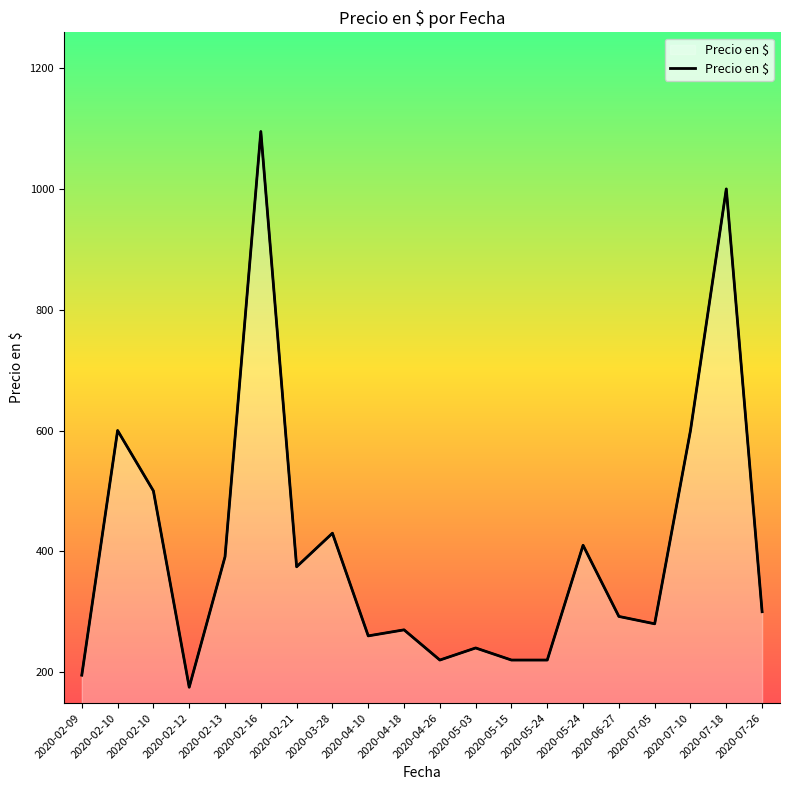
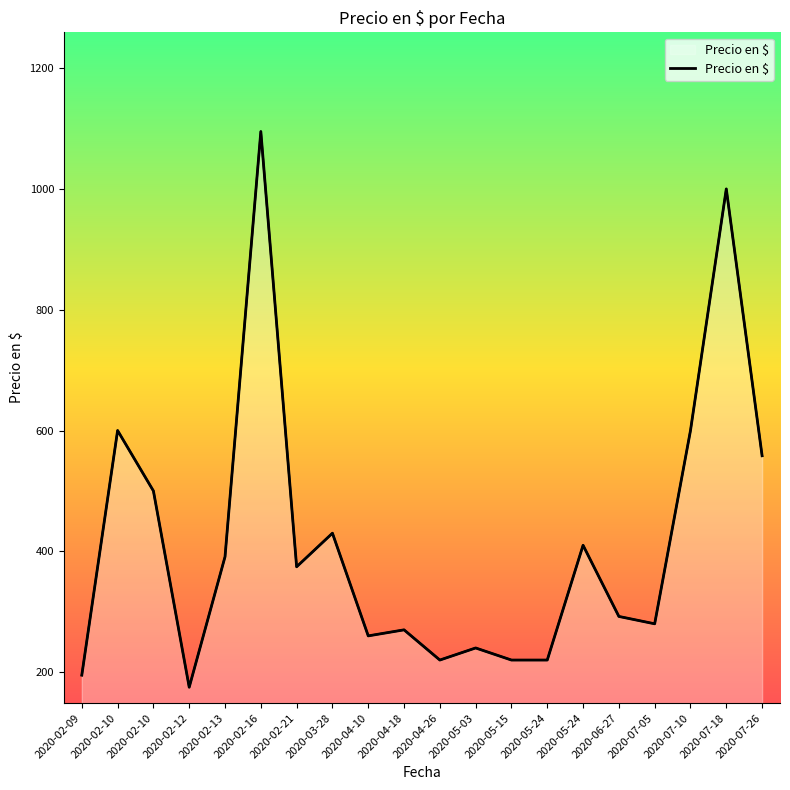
2020-07-26: 300 -> 560
